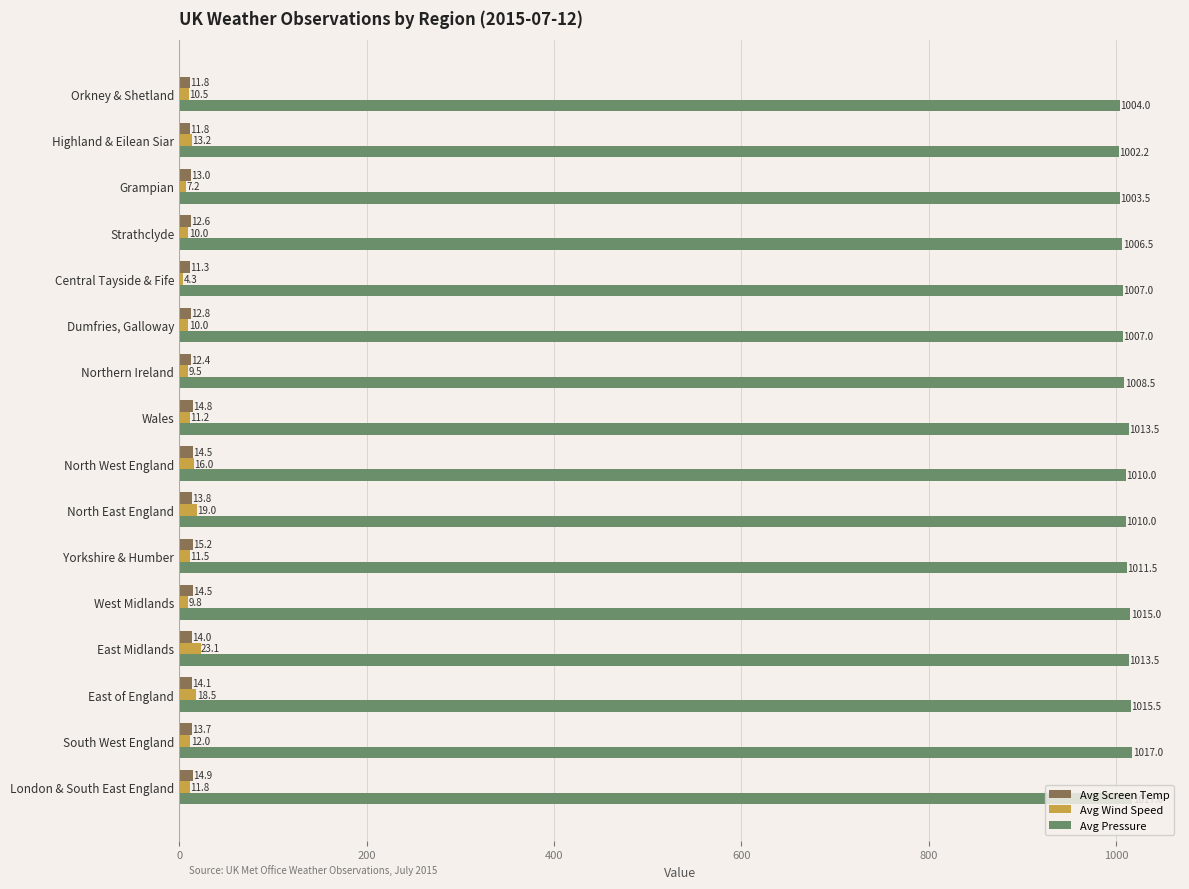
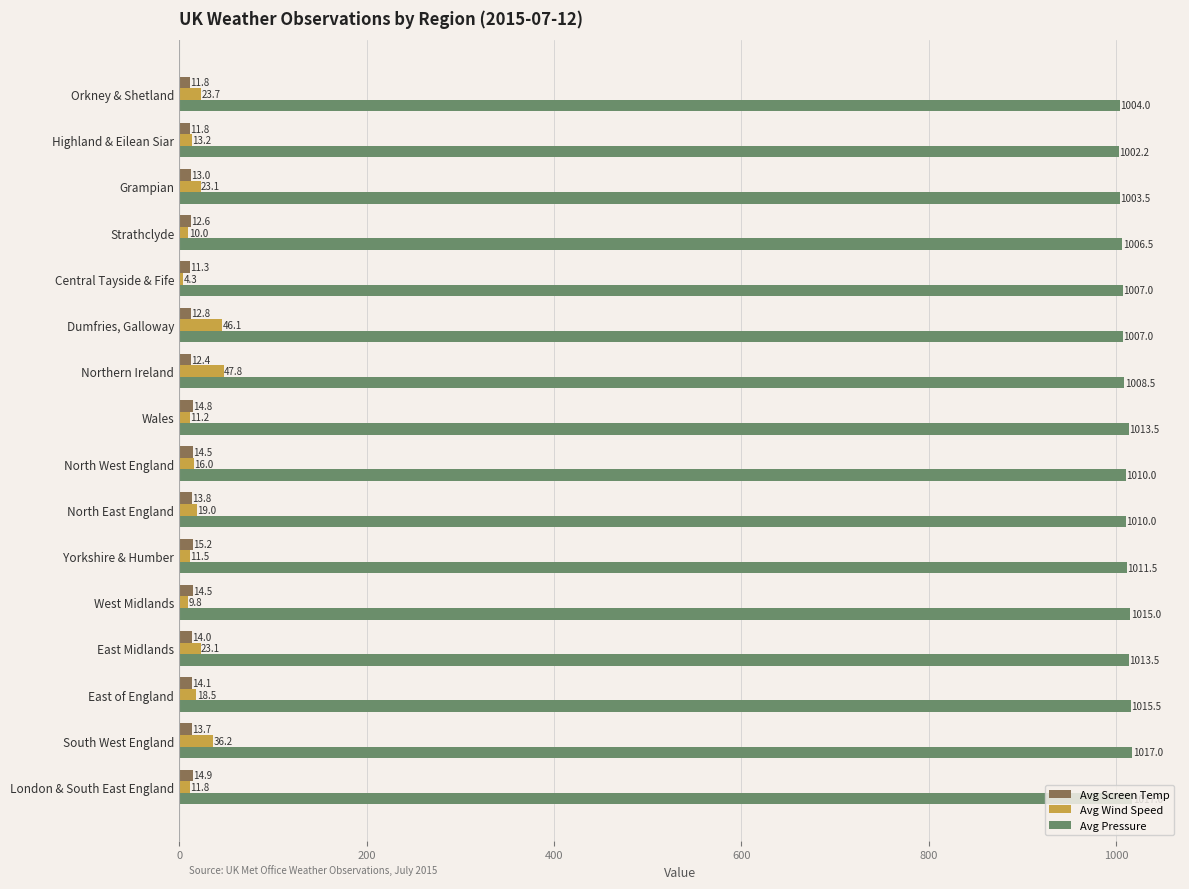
Avg Wind Speed, Orkney & Shetland: 10.5 -> 23.7
Avg Wind Speed, Grampian: 7.2 -> 23.1
Avg Wind Speed, Dumfries, Galloway: 10.0 -> 46.1
Avg Wind Speed, Northern Ireland: 9.5 -> 47.8
Avg Wind Speed, South West England: 12.0 -> 36.2
